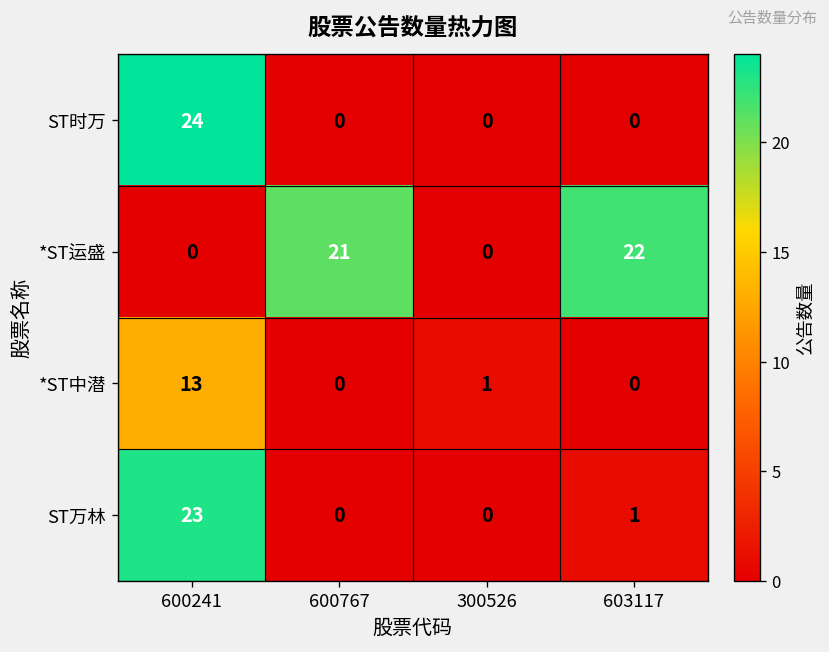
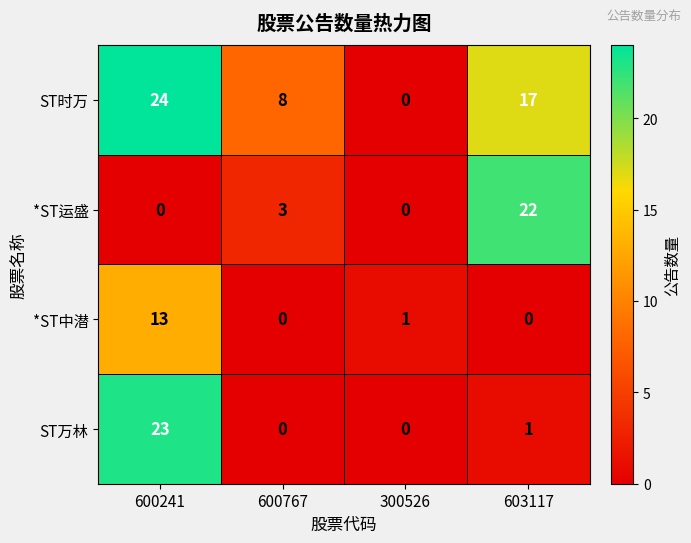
ST时万, 600767: 0 -> 8
ST时万, 603117: 0 -> 17
*ST运盛, 600767: 21 -> 3
